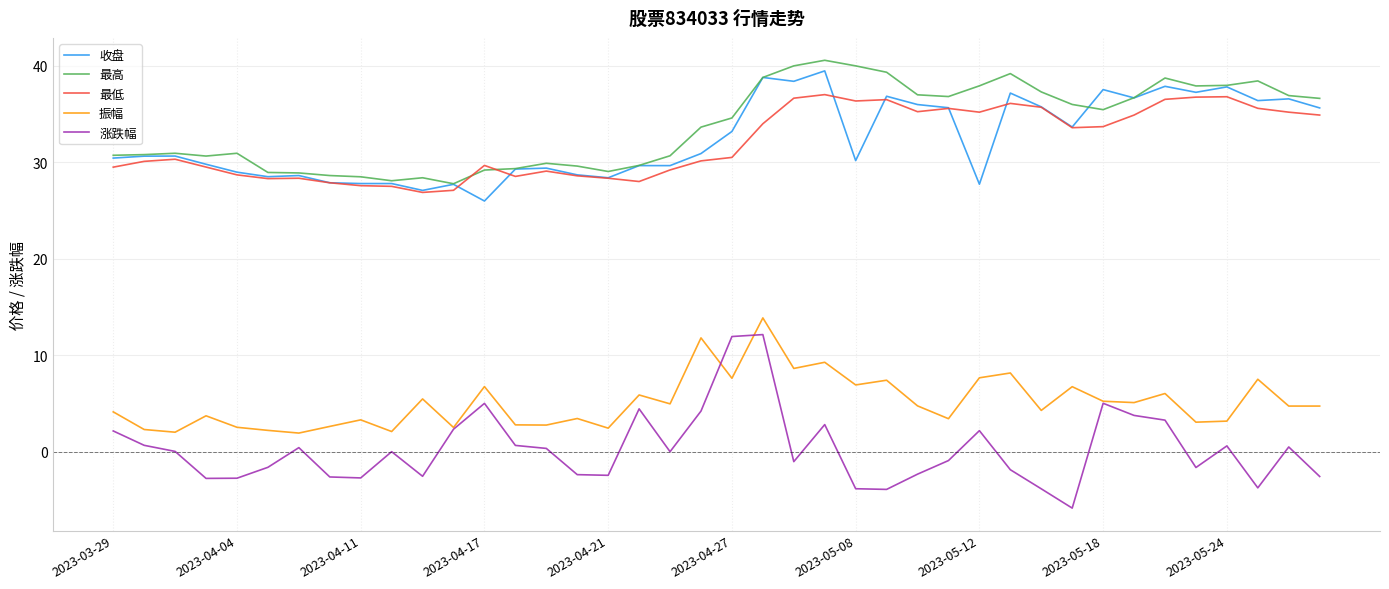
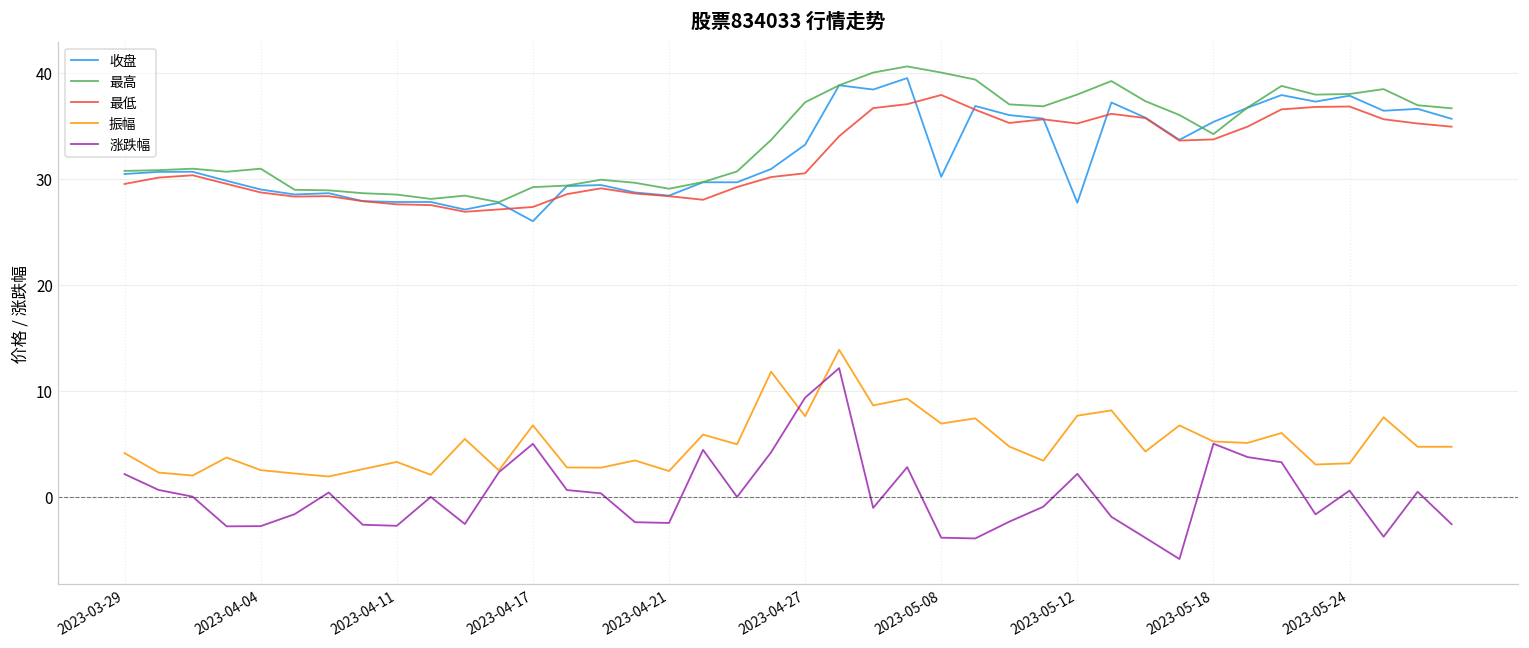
最低, 2023-04-17: 30 -> 27
最高, 2023-04-27: 35 -> 37
涨跌幅, 2023-04-27: 12 -> 9
最低, 2023-05-08: 36 -> 38
收盘, 2023-05-18: 38 -> 35
最高, 2023-05-18: 35 -> 34
